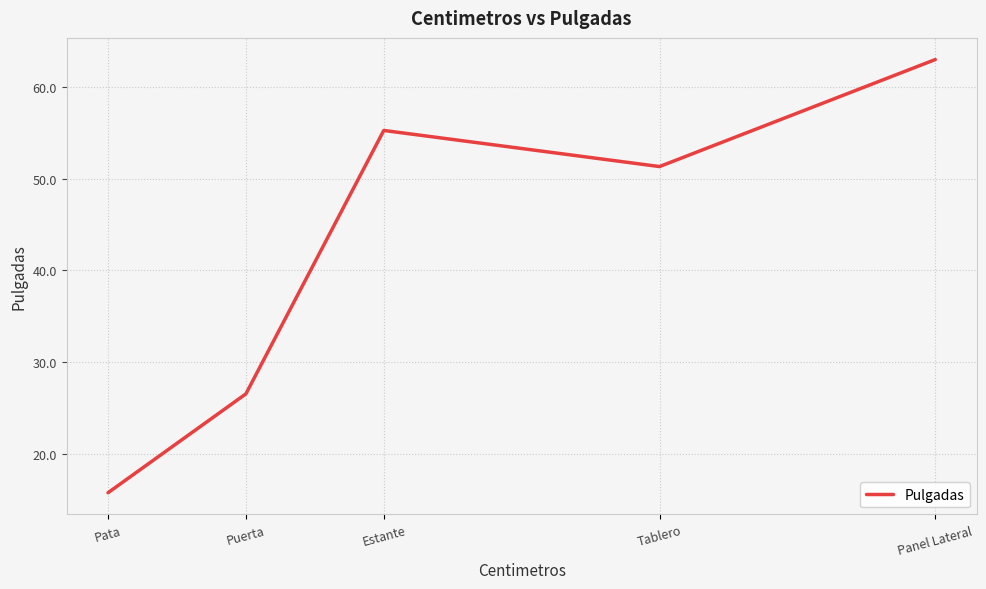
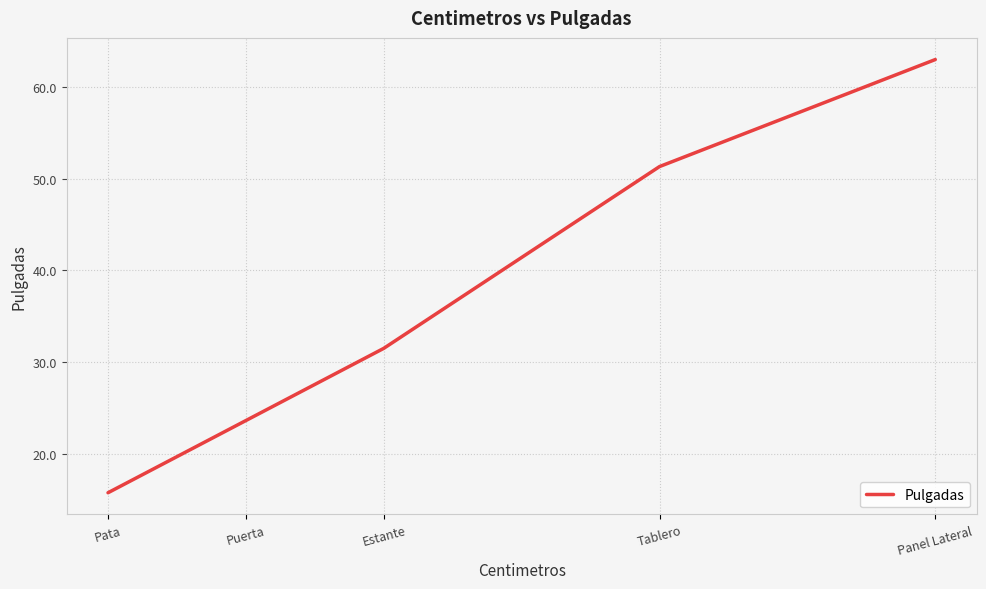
Puerta: 27 -> 24
Estante: 55 -> 31
